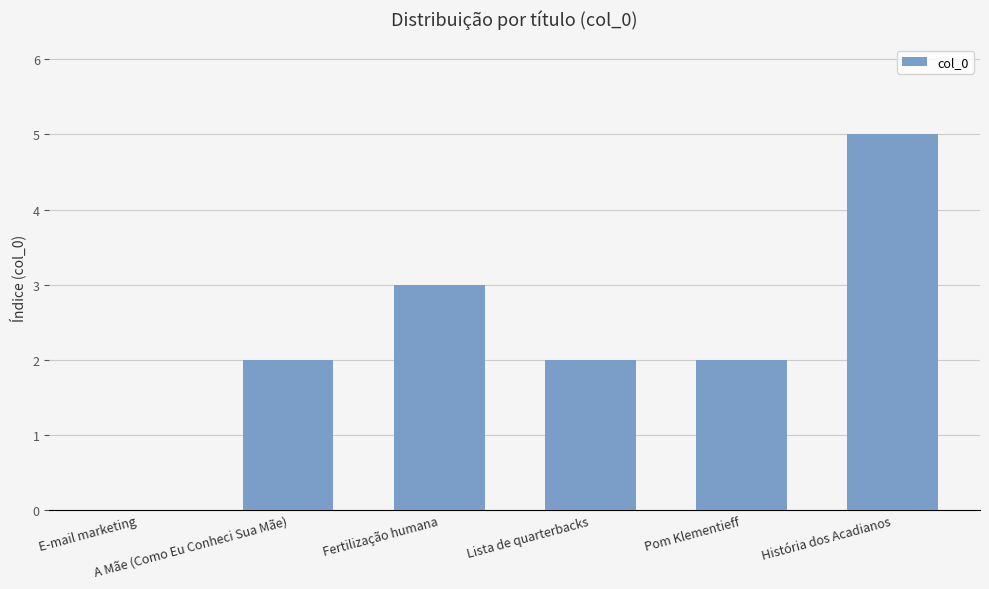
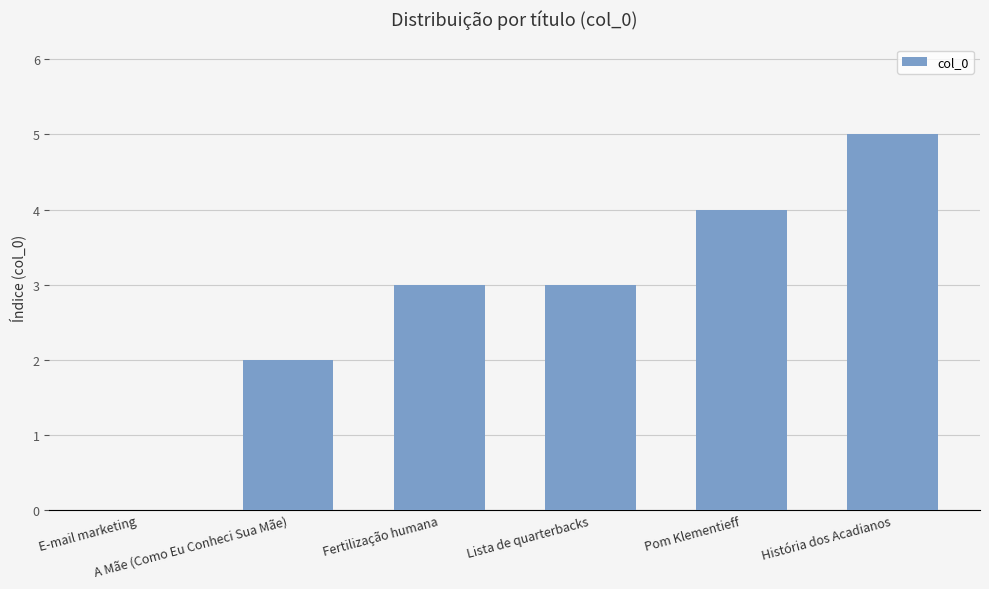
Lista de quarterbacks: 2 -> 3
Pom Klementieff: 2 -> 4
